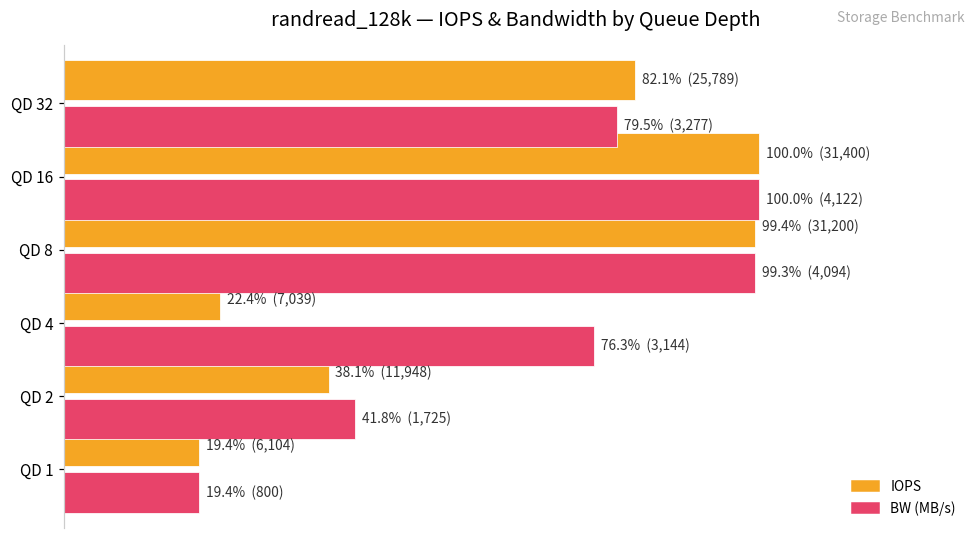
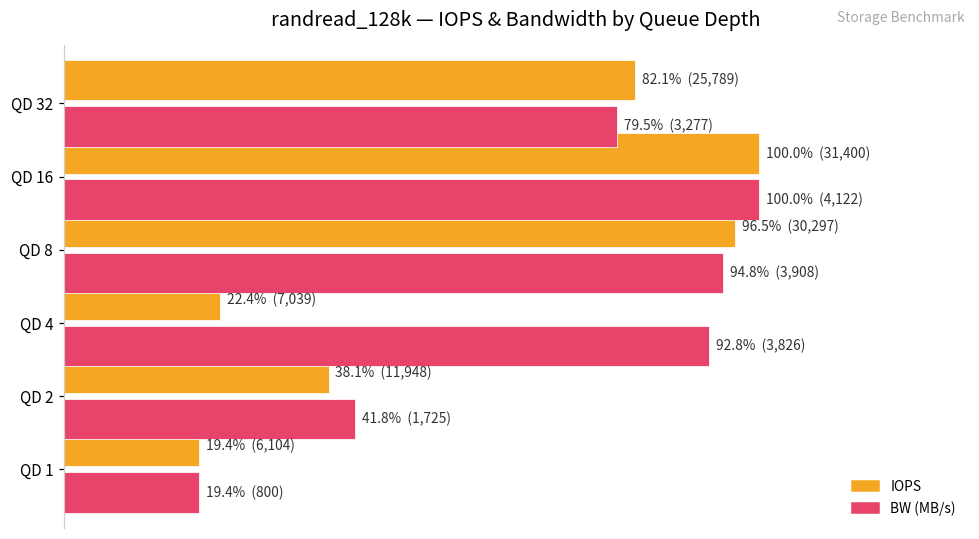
IOPS, QD 8: 99.4% (31,200) -> 96.5% (30,297)
BW (MB/s), QD 8: 99.3% (4,094) -> 94.8% (3,908)
BW (MB/s), QD 4: 76.3% (3,144) -> 92.8% (3,826)
